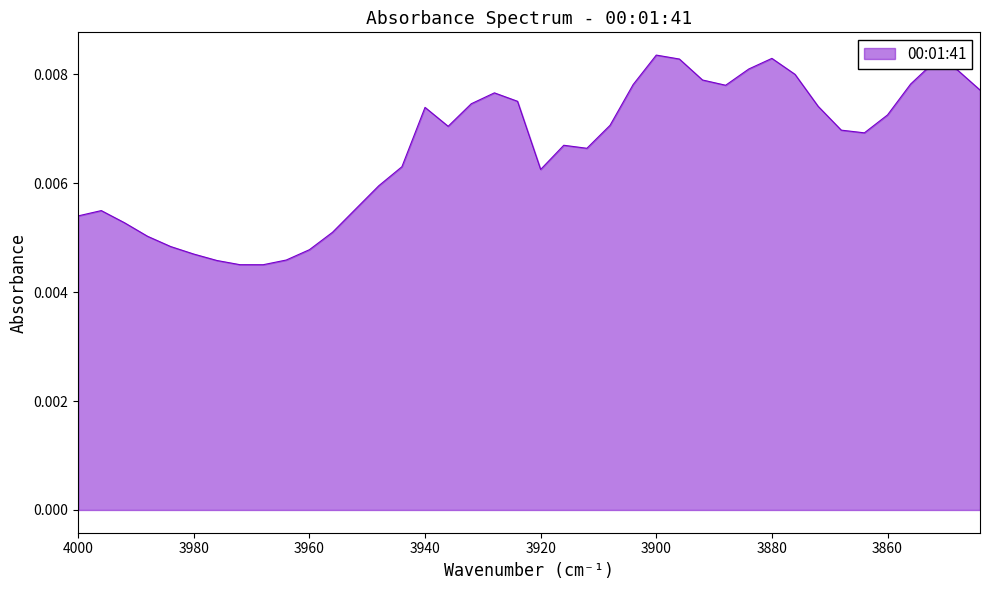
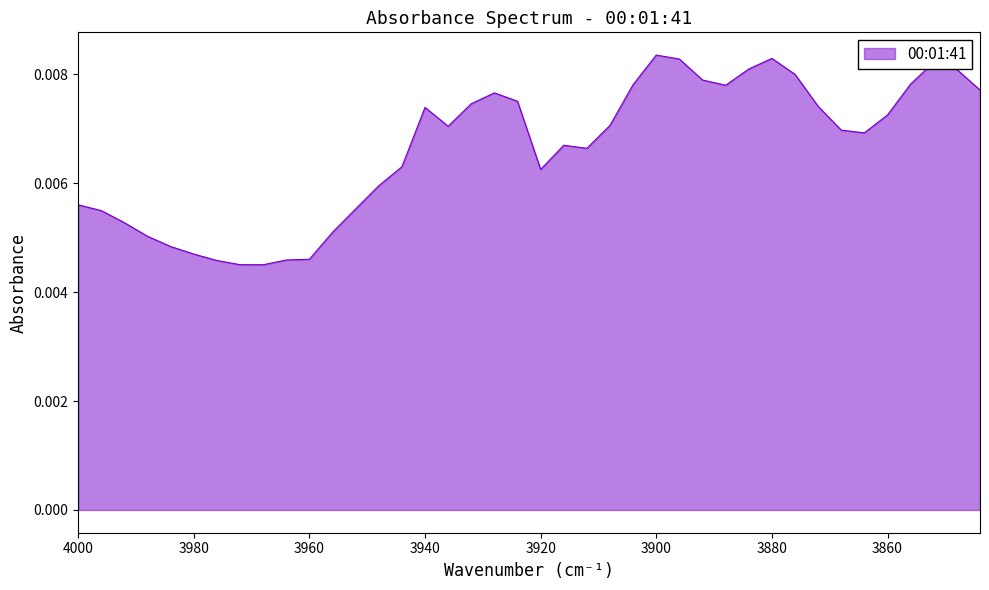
4000: 0.0054 -> 0.0056
3960: 0.0048 -> 0.0046
